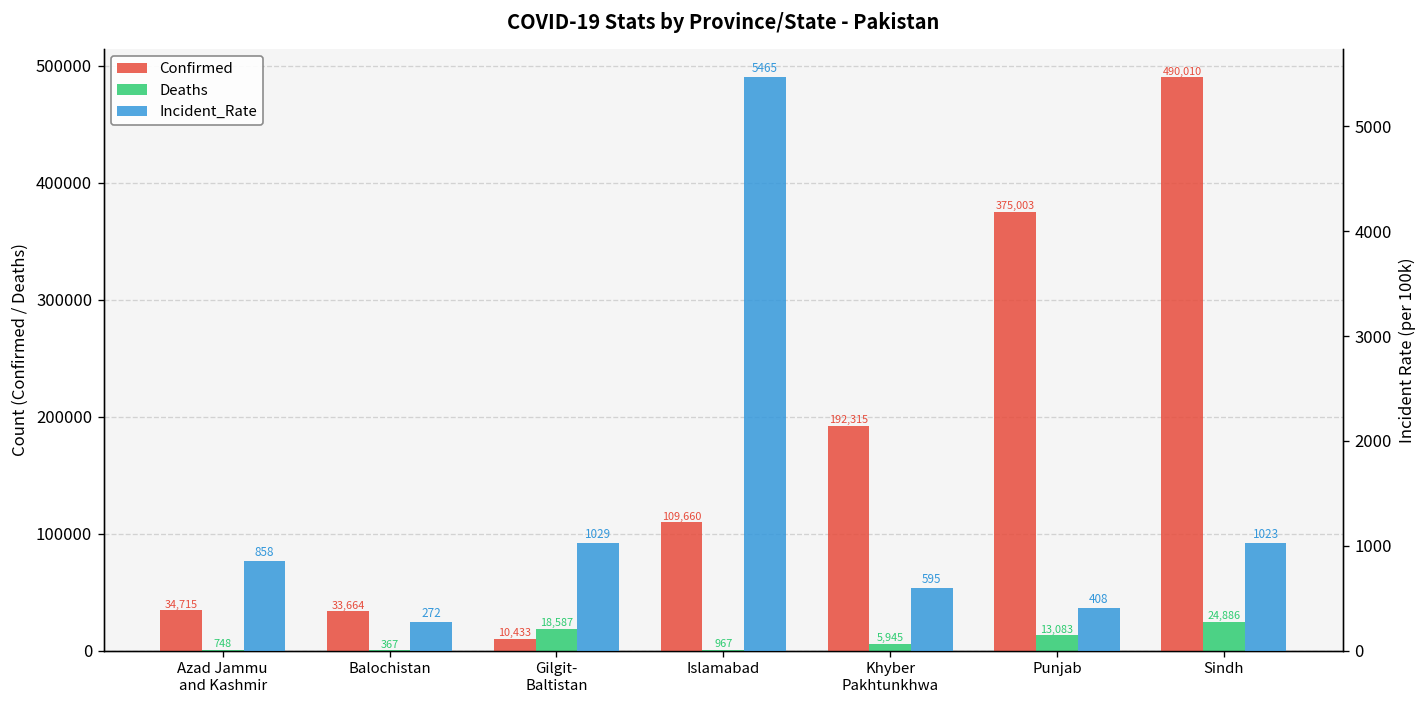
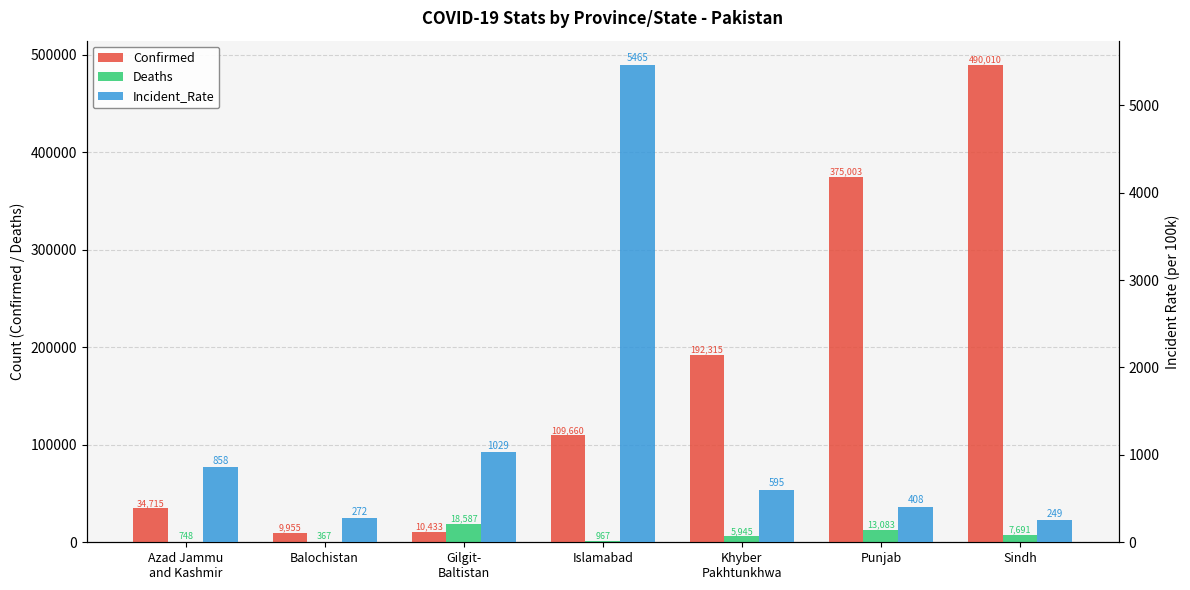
Confirmed, Balochistan: 33,664 -> 9,955
Deaths, Sindh: 24,886 -> 7,691
Incident_Rate, Sindh: 1023 -> 249
